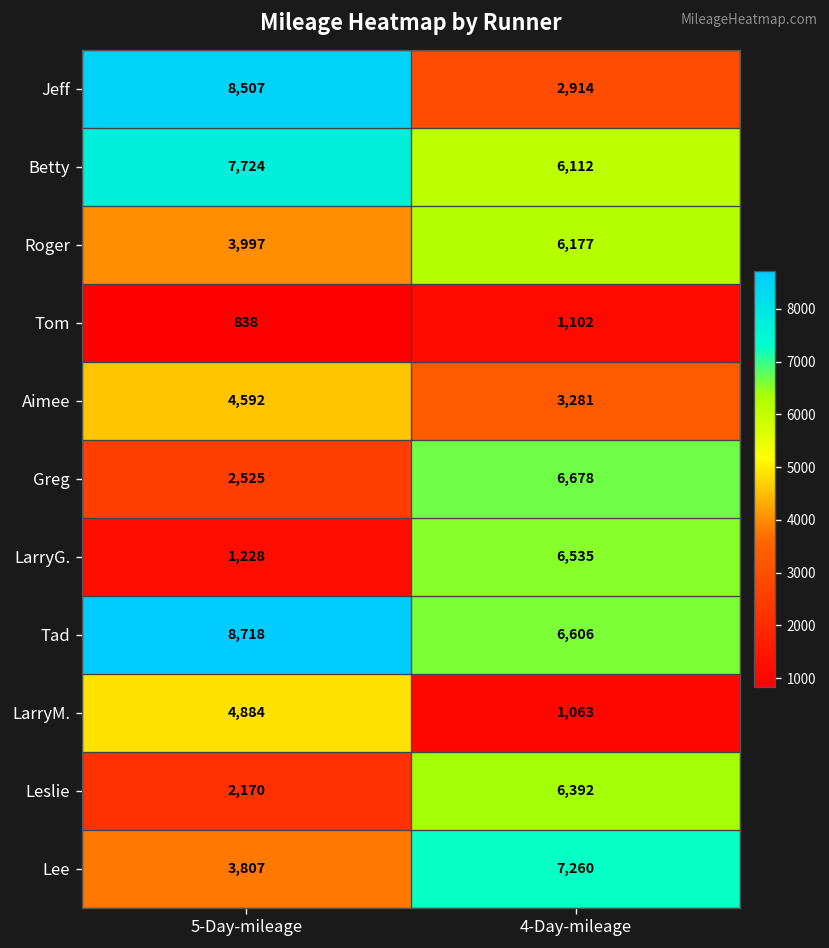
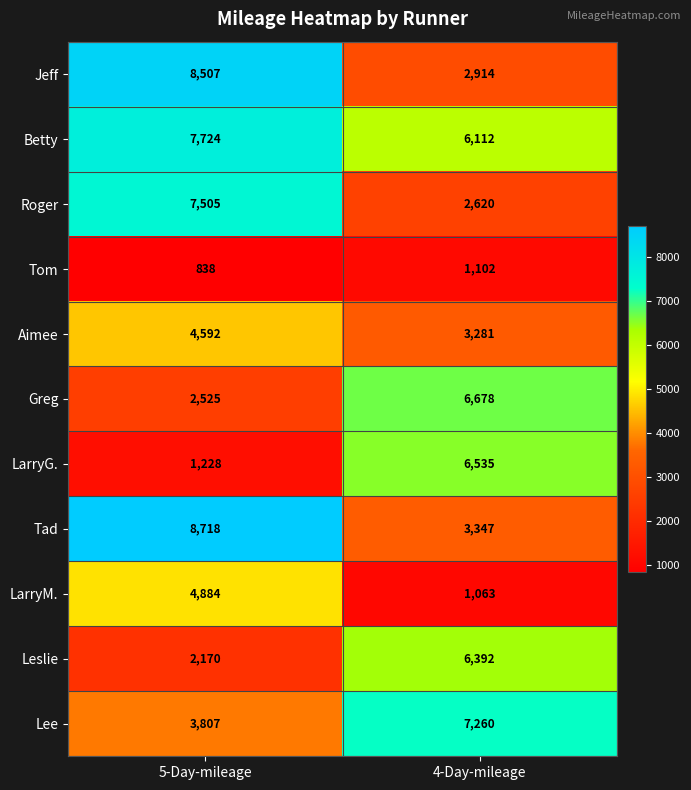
Roger, 5-Day-mileage: 3,997 -> 7,505
Roger, 4-Day-mileage: 6,177 -> 2,620
Tad, 4-Day-mileage: 6,606 -> 3,347
